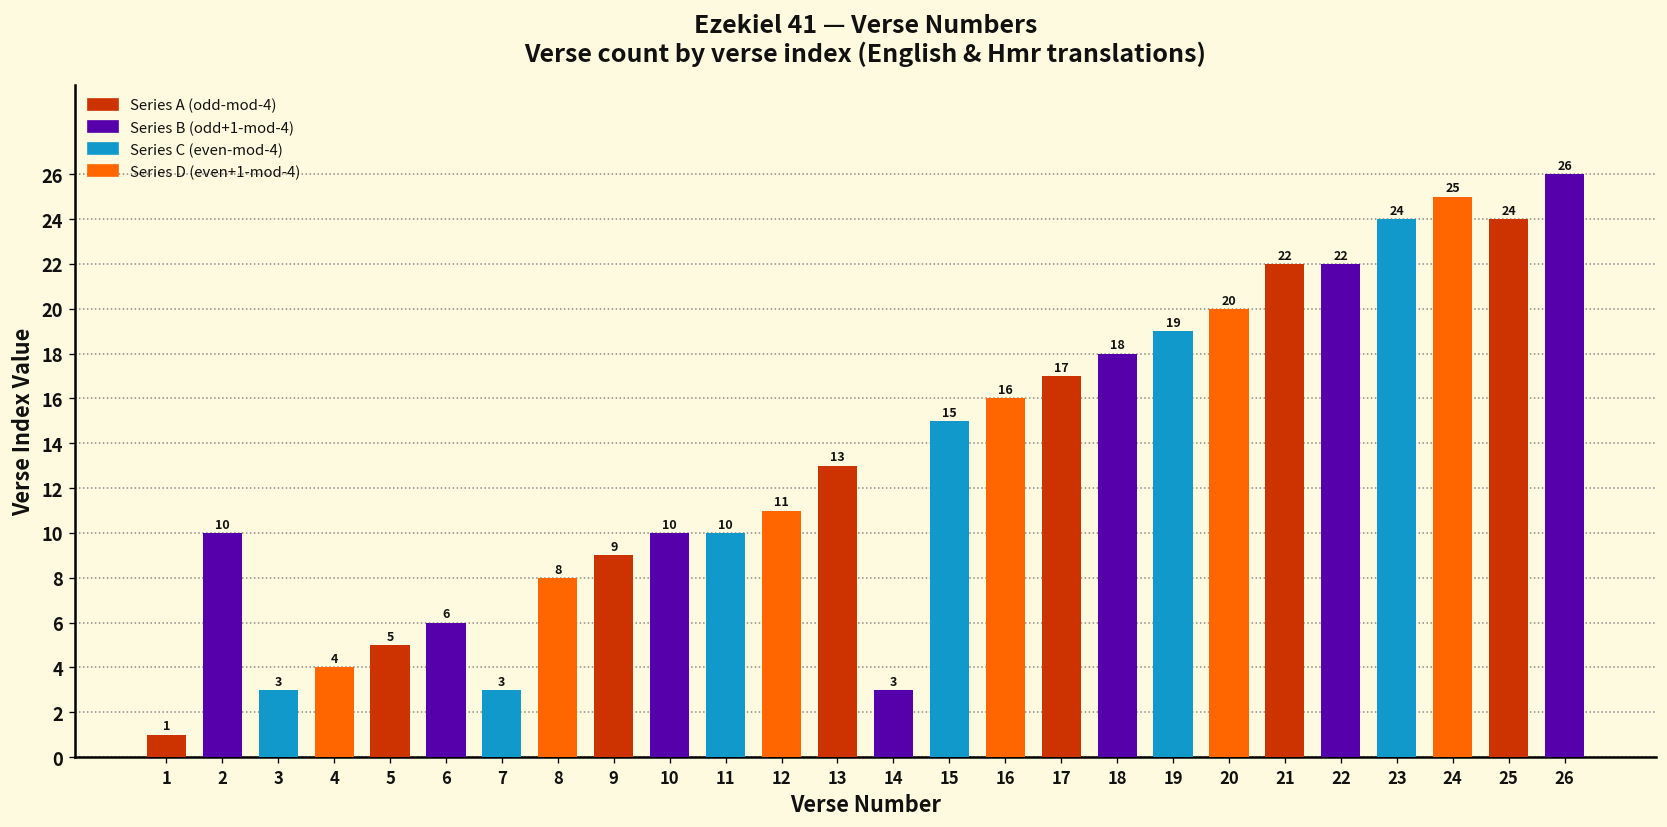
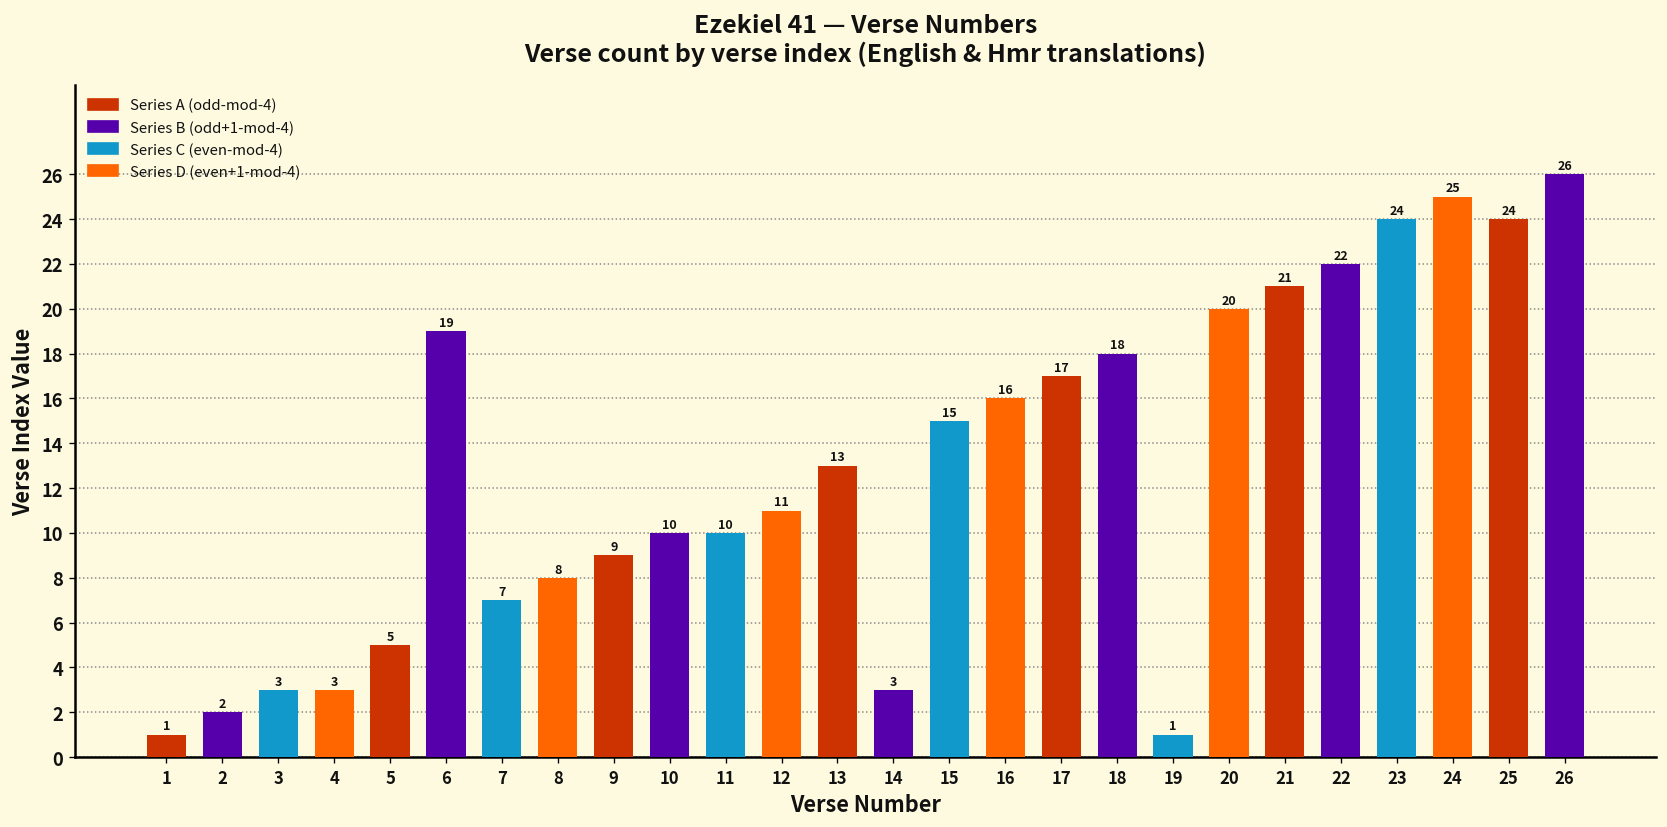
2: 10 -> 2
4: 4 -> 3
6: 6 -> 19
7: 3 -> 7
19: 19 -> 1
21: 22 -> 21
